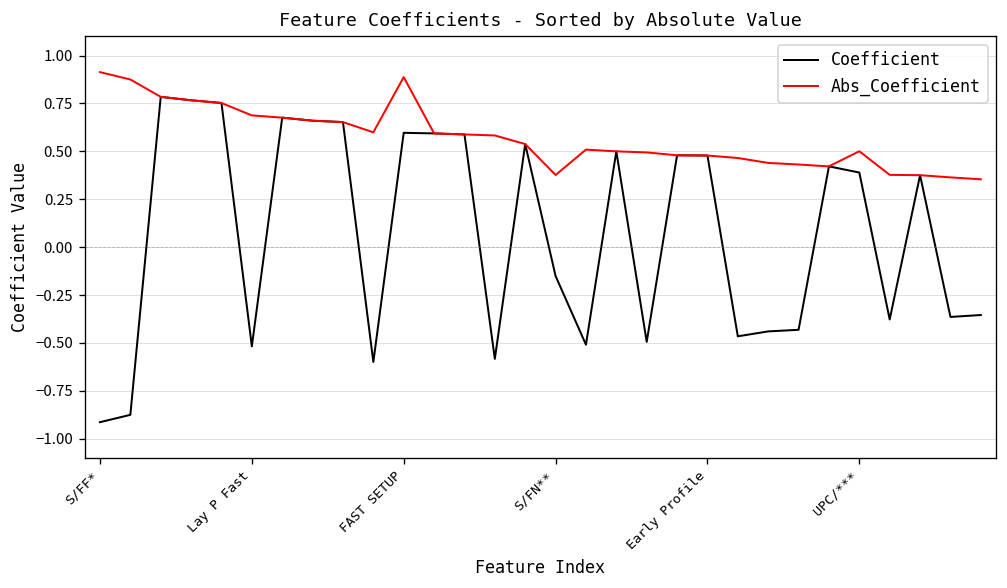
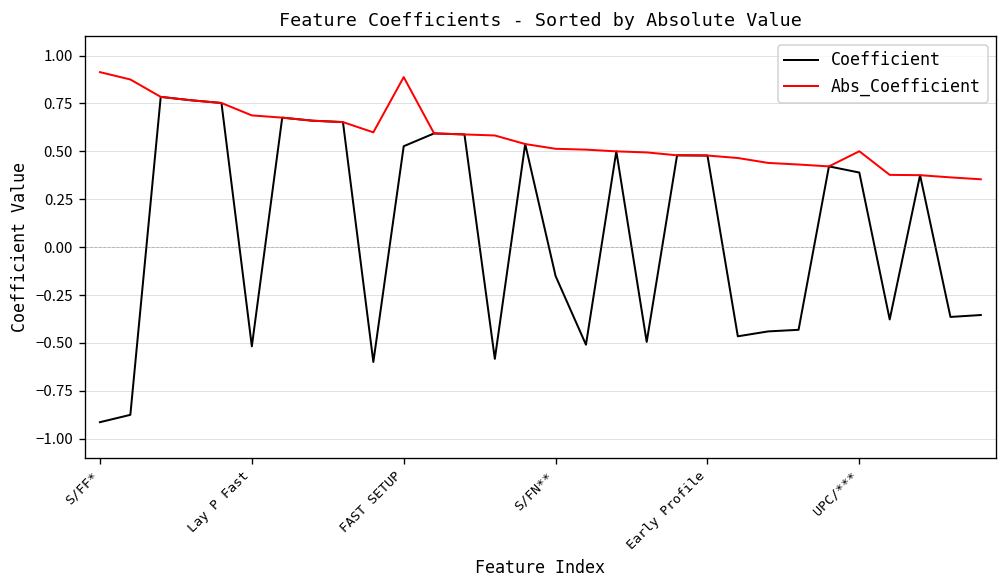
Coefficient, FAST SETUP: 0.60 -> 0.53
Abs_Coefficient, S/FN**: 0.38 -> 0.51
